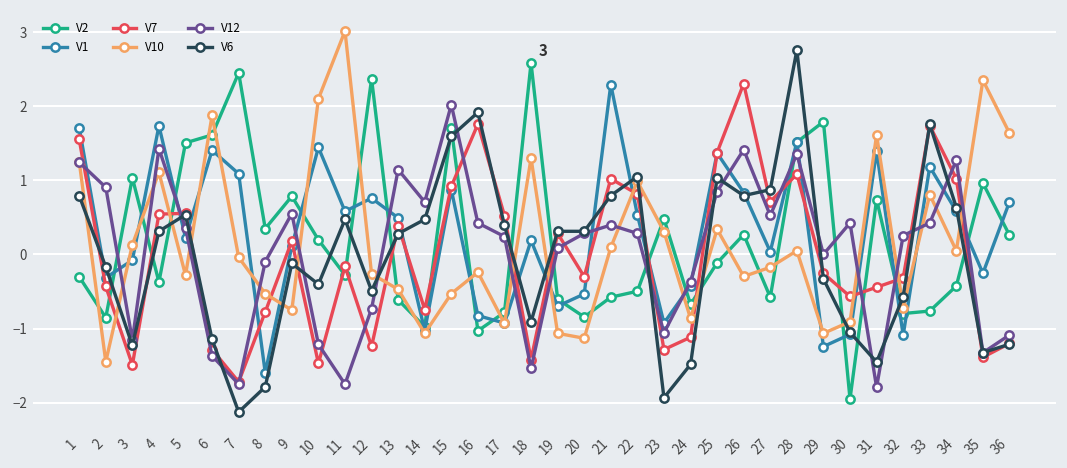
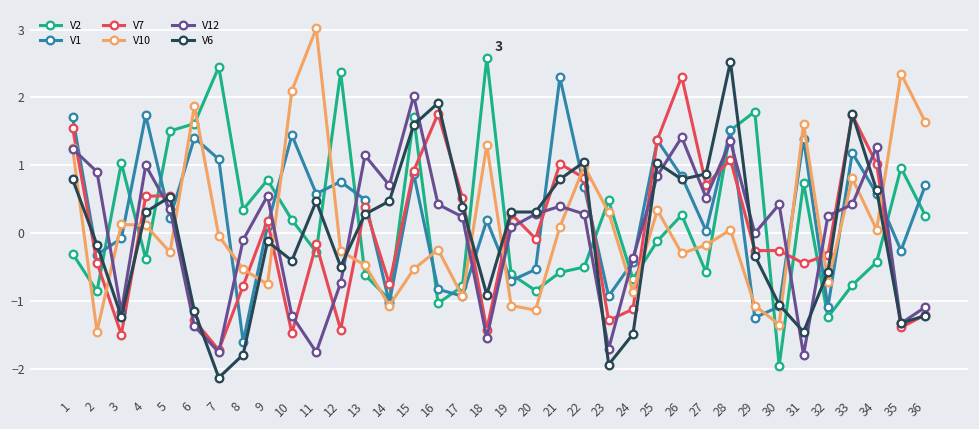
V10, 4: 1.1 -> 0.1
V12, 4: 1.4 -> 1.0
V7, 12: -1.2 -> -1.4
V7, 20: -0.3 -> -0.1
V1, 22: 0.5 -> 0.7
V12, 23: -1.1 -> -1.7
V6, 28: 2.8 -> 2.5
V7, 30: -0.6 -> -0.3
V10, 30: -0.9 -> -1.3
V2, 32: -0.8 -> -1.2
